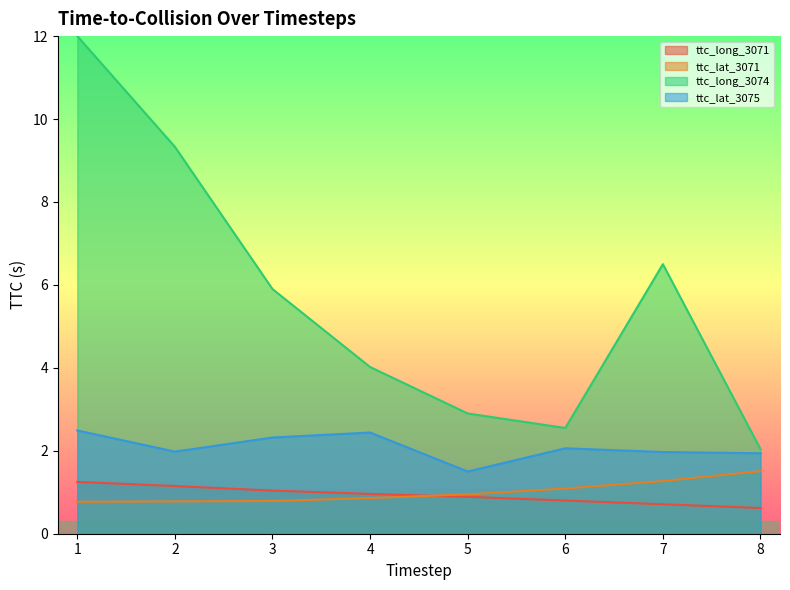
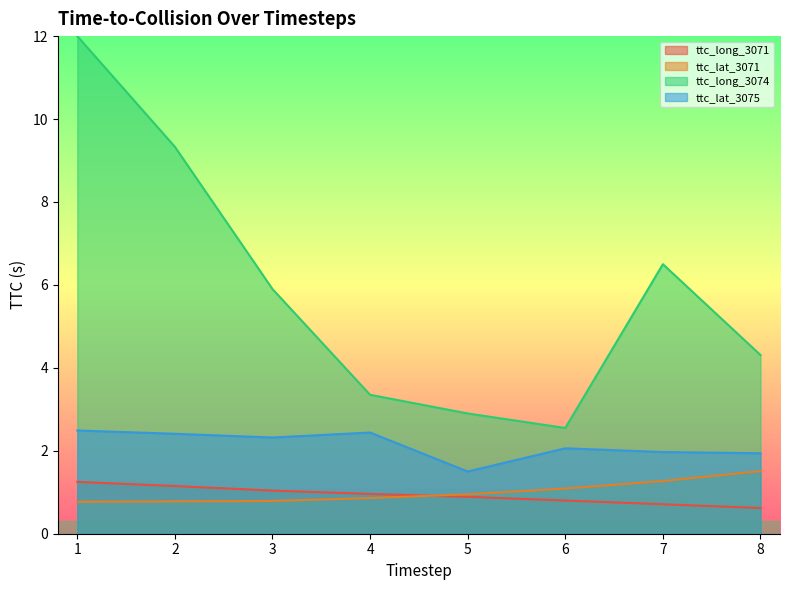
ttc_lat_3075, 2: 2.0 -> 2.4
ttc_long_3074, 4: 4.0 -> 3.4
ttc_long_3074, 8: 2.0 -> 4.3
